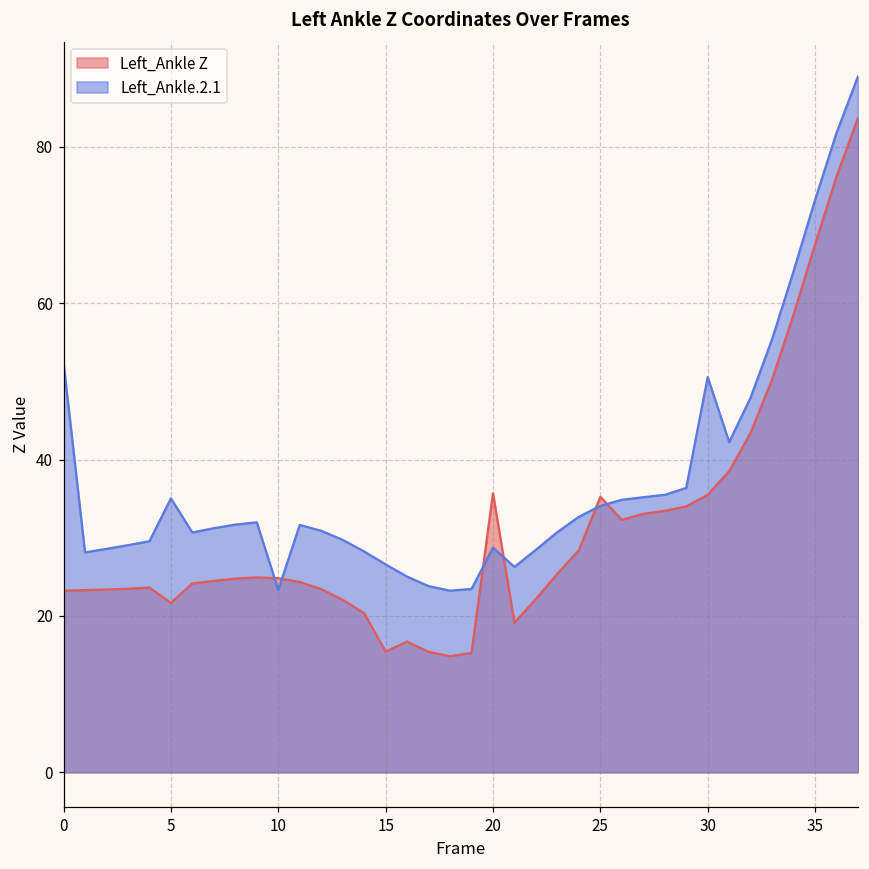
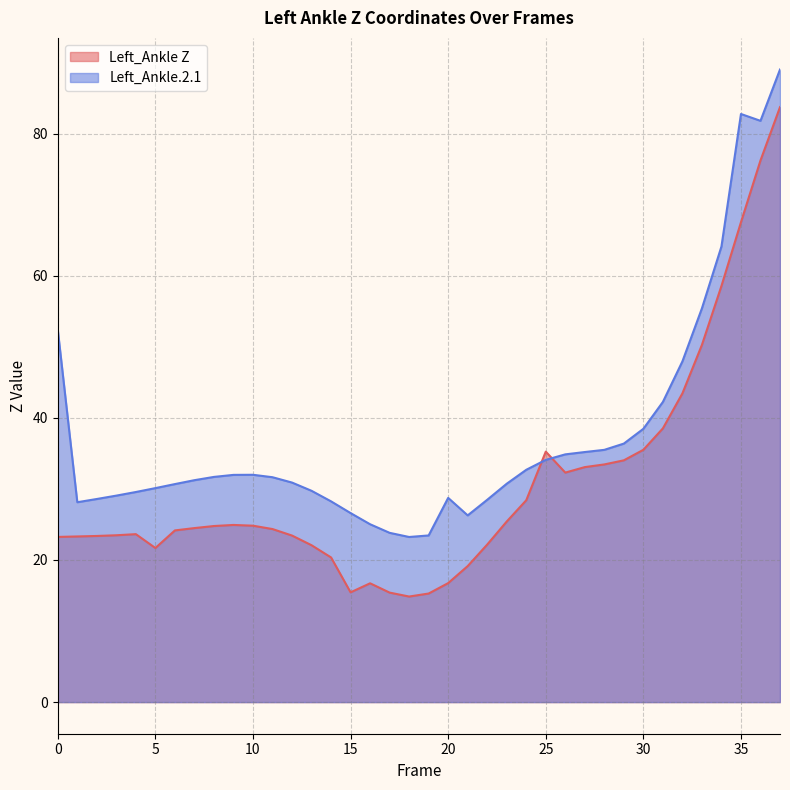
Left_Ankle.2.1, 5: 35 -> 30
Left_Ankle.2.1, 10: 23 -> 32
Left_Ankle Z, 20: 36 -> 17
Left_Ankle.2.1, 30: 51 -> 38
Left_Ankle.2.1, 35: 73 -> 83
